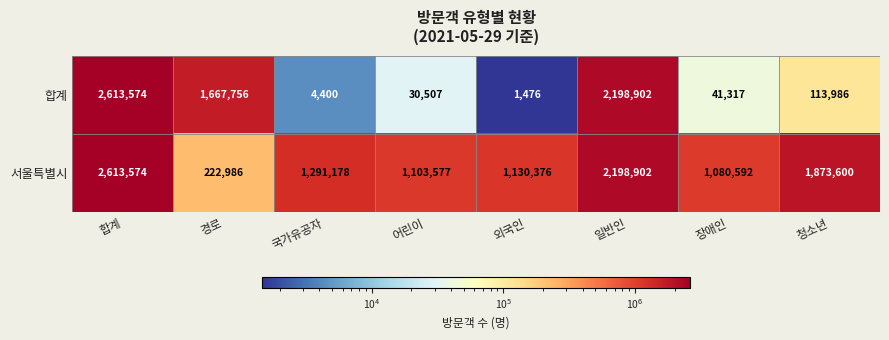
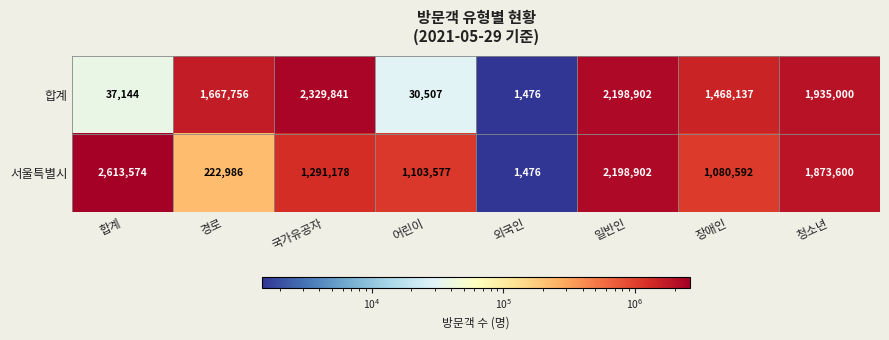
합계, 합계: 2,613,574 -> 37,144
합계, 국가유공자: 4,400 -> 2,329,841
합계, 장애인: 41,317 -> 1,468,137
합계, 청소년: 113,986 -> 1,935,000
서울특별시, 외국인: 1,130,376 -> 1,476
